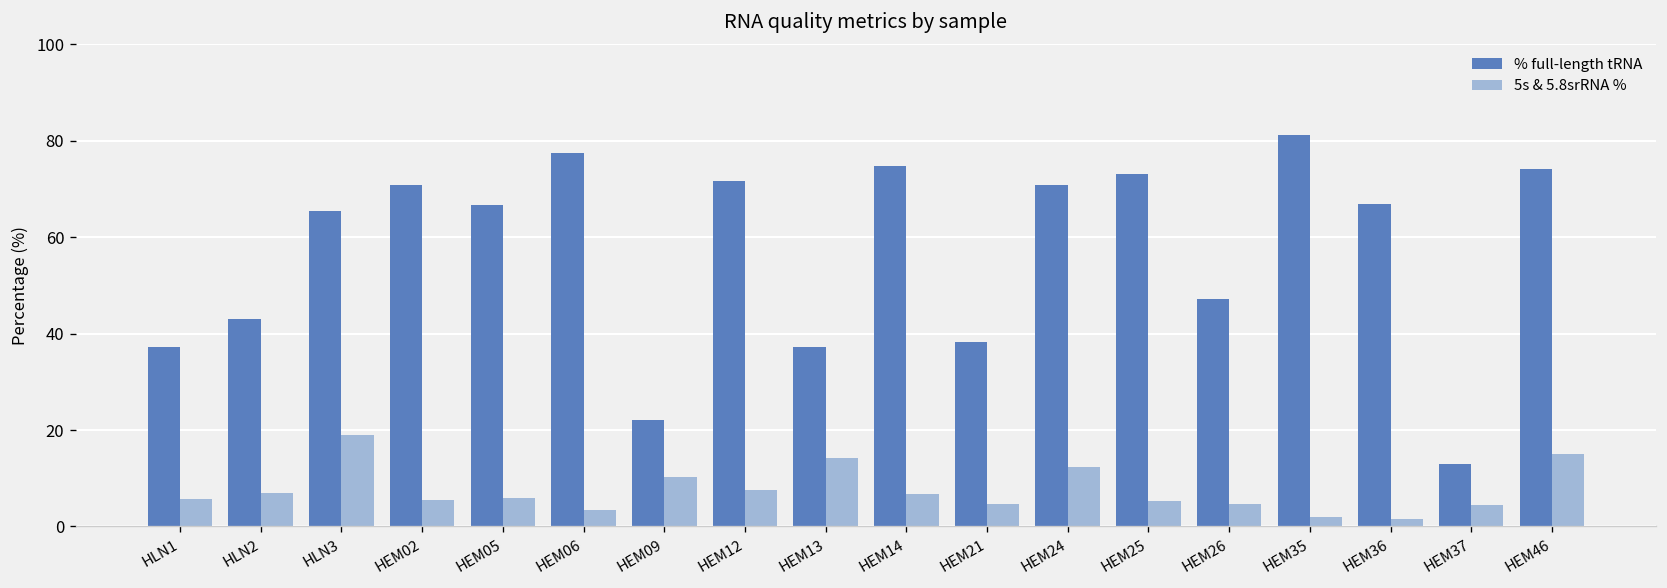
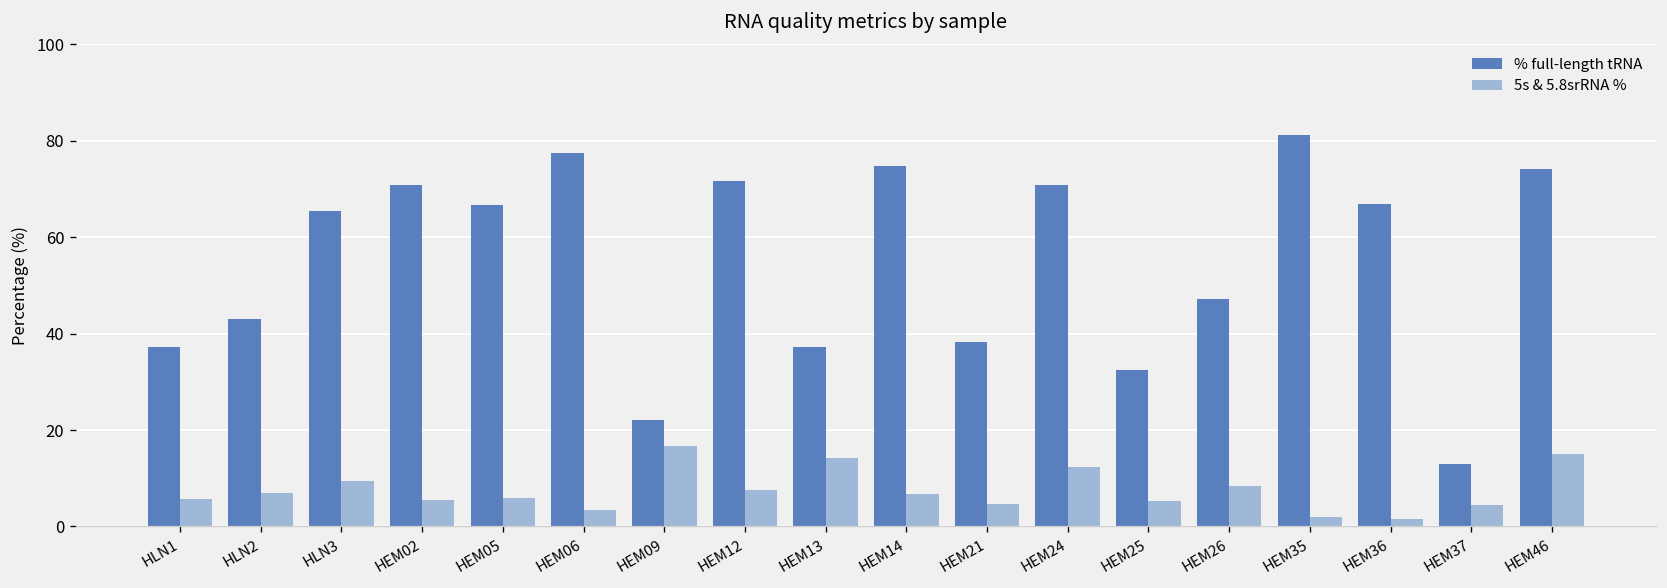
5s & 5.8srRNA %, HLN3: 19 -> 9
5s & 5.8srRNA %, HEM09: 10 -> 17
% full-length tRNA, HEM25: 73 -> 32
5s & 5.8srRNA %, HEM26: 5 -> 8
